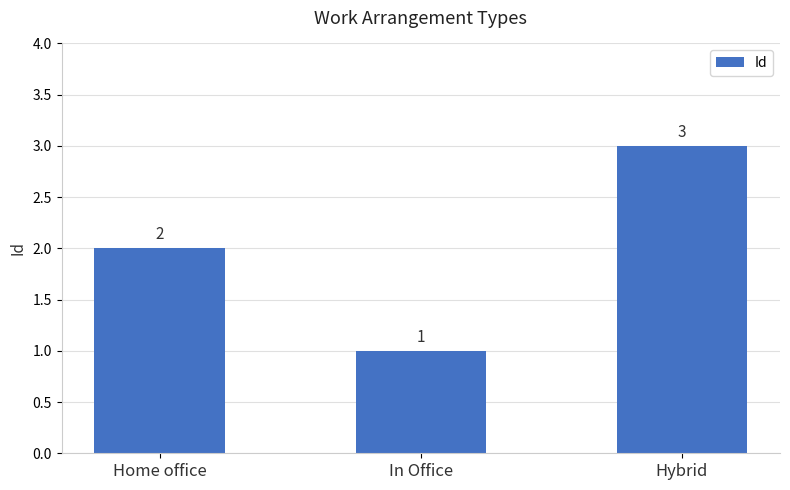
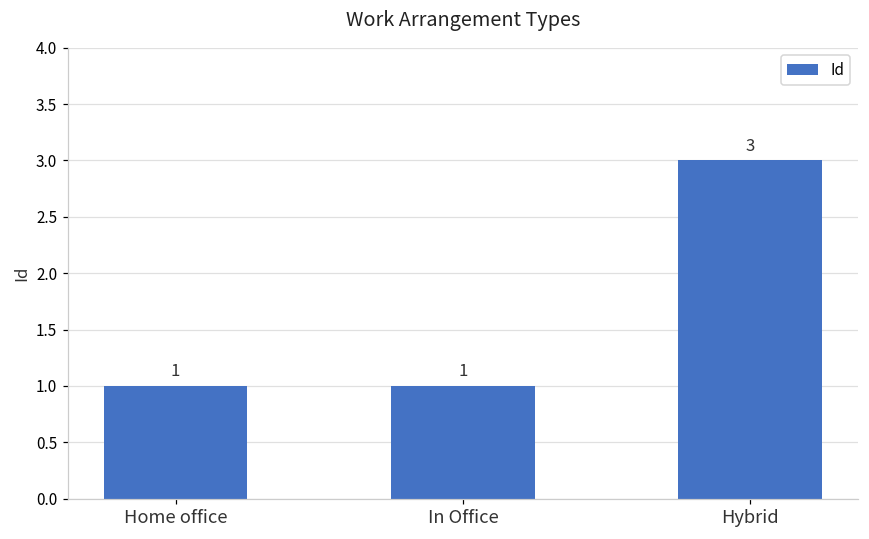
Home office: 2 -> 1
